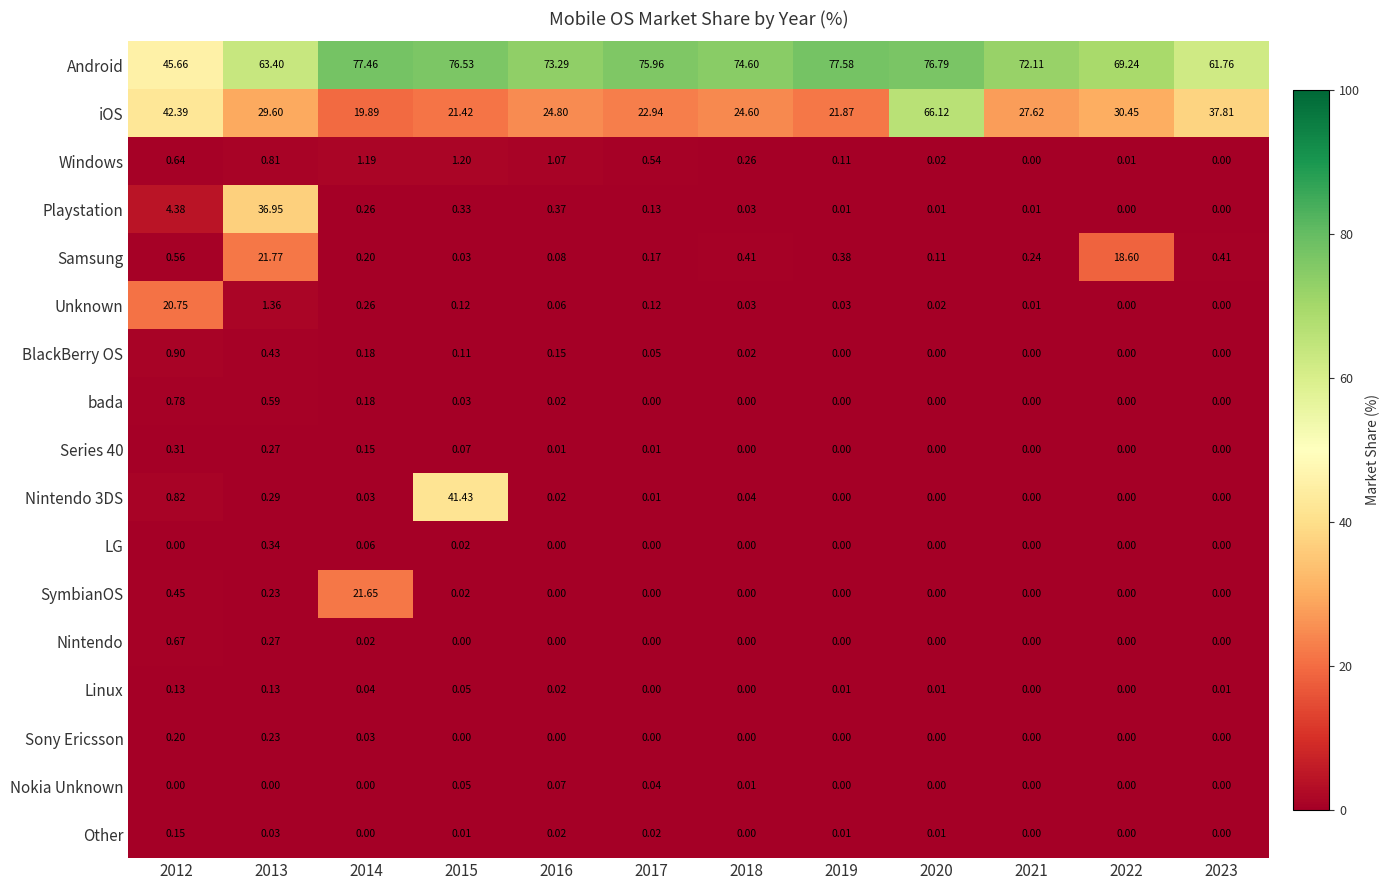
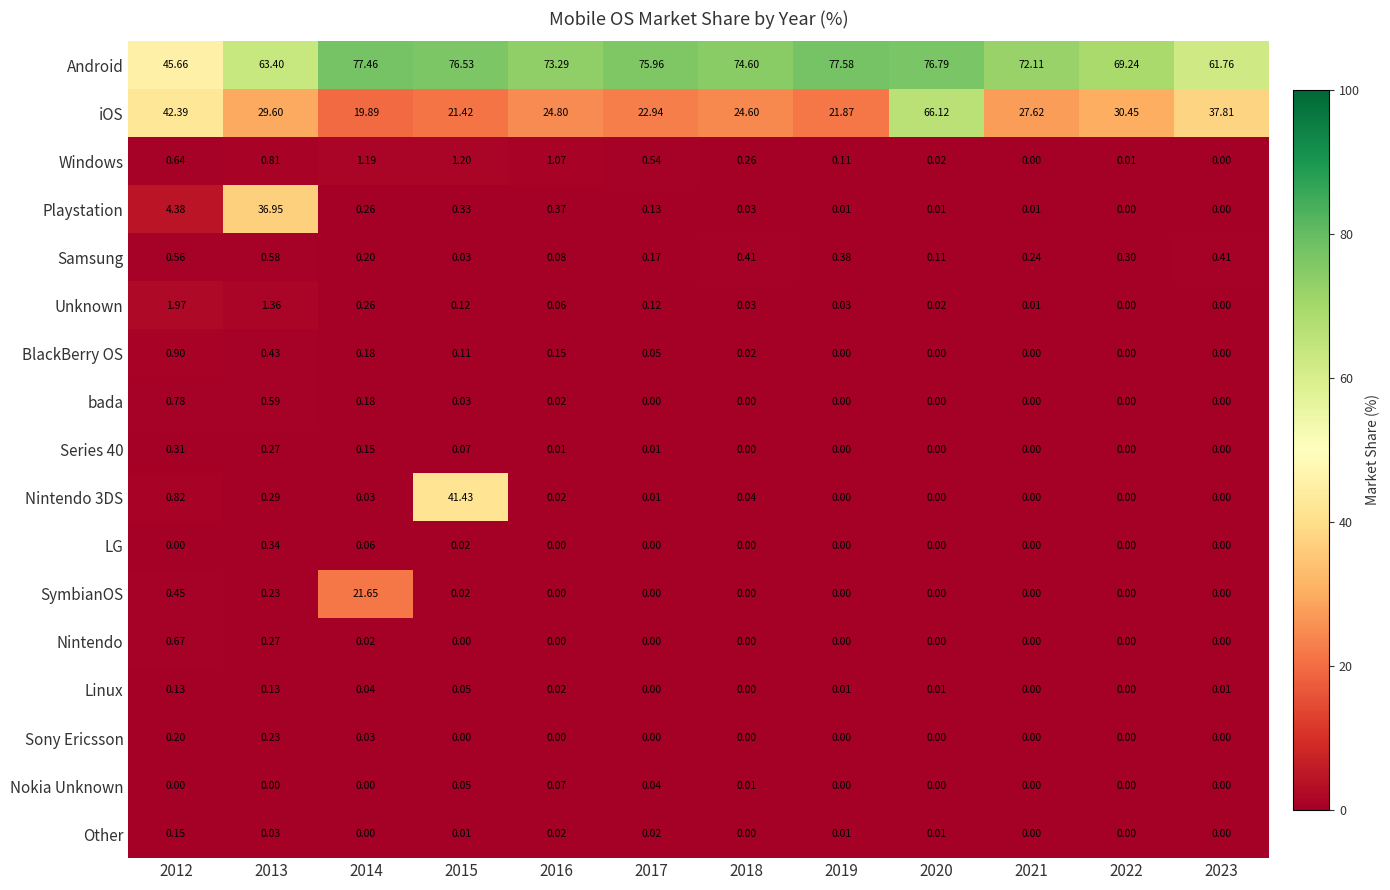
Samsung, 2013: 21.77 -> 0.58
Samsung, 2022: 18.60 -> 0.30
Unknown, 2012: 20.75 -> 1.97
